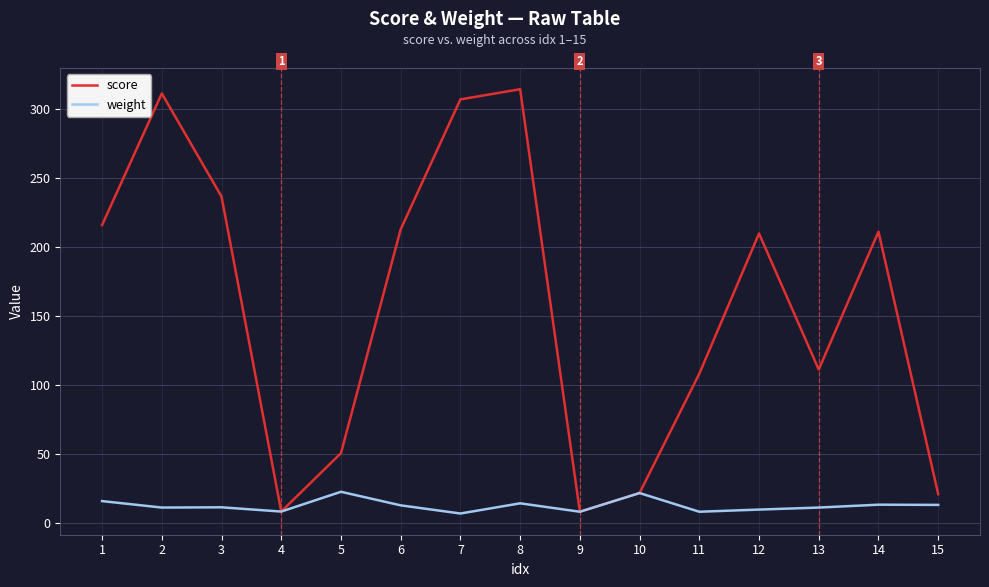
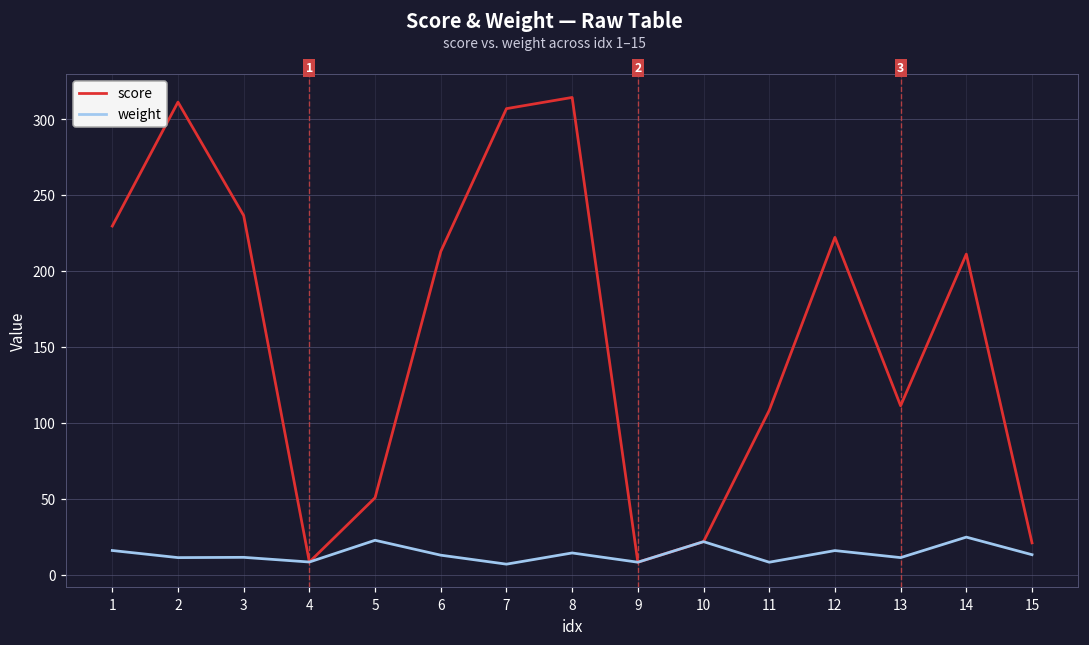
score, 1: 216 -> 230
score, 12: 210 -> 222
weight, 12: 10 -> 16
weight, 14: 13 -> 25
